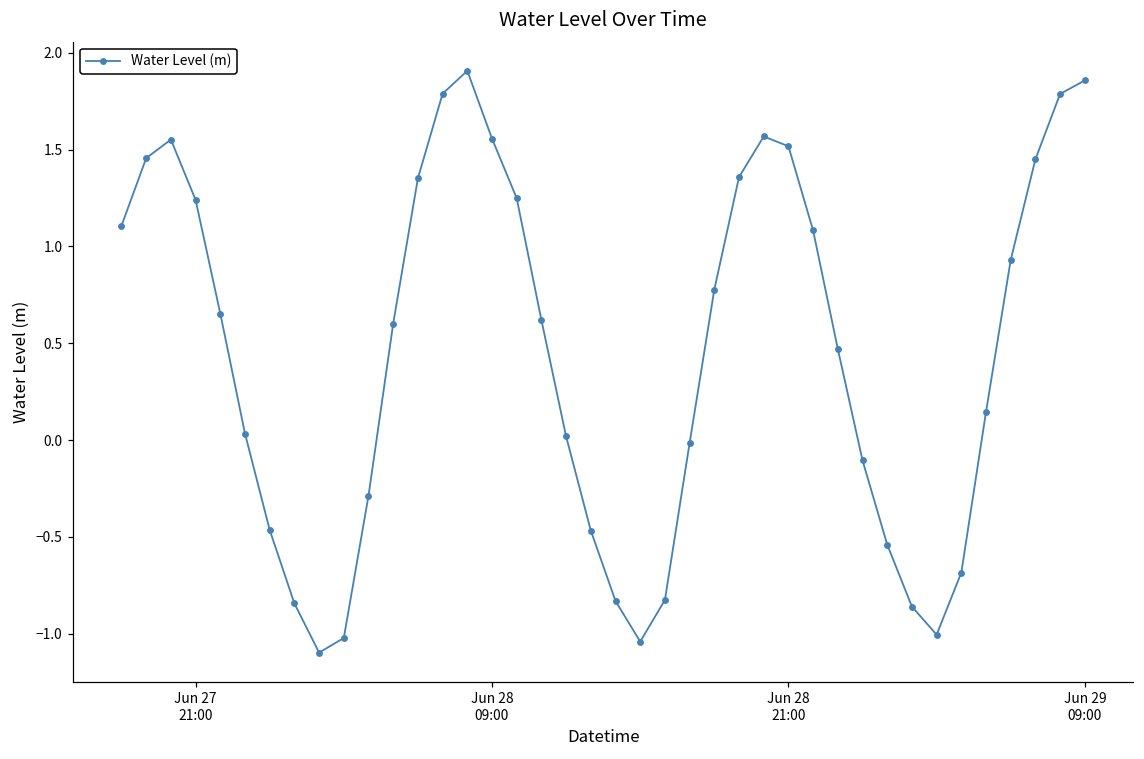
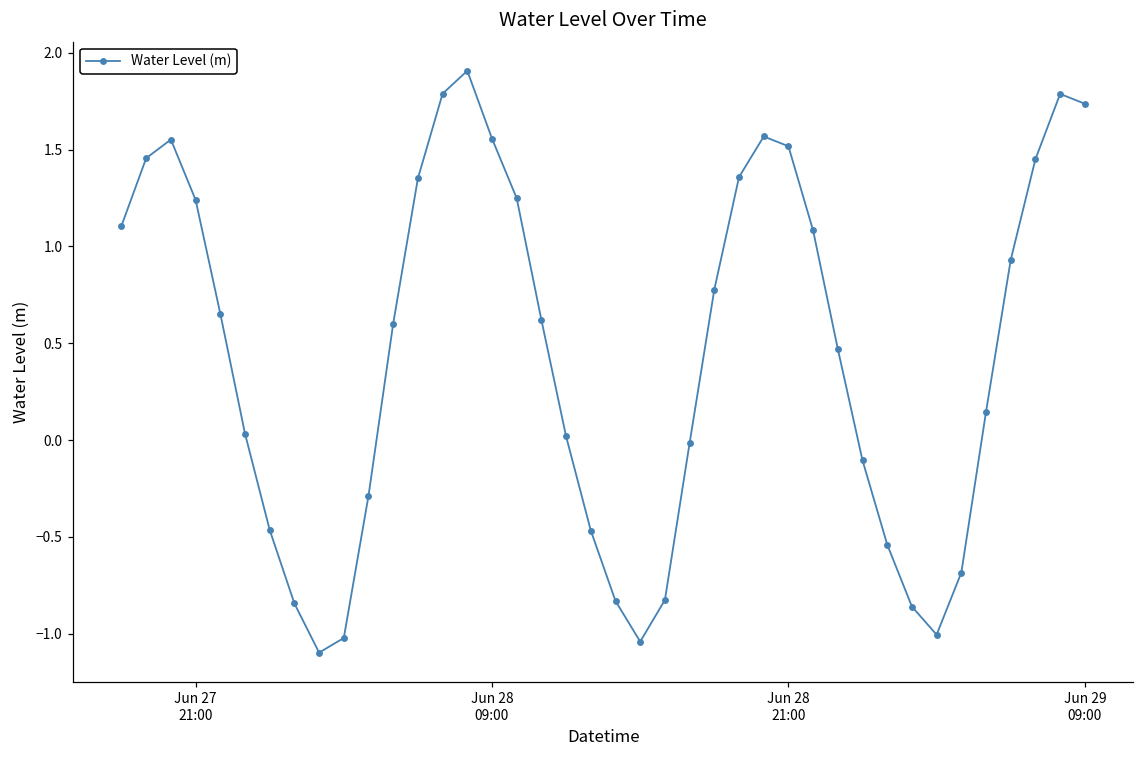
Jun 29 09:00: 1.86 -> 1.74
